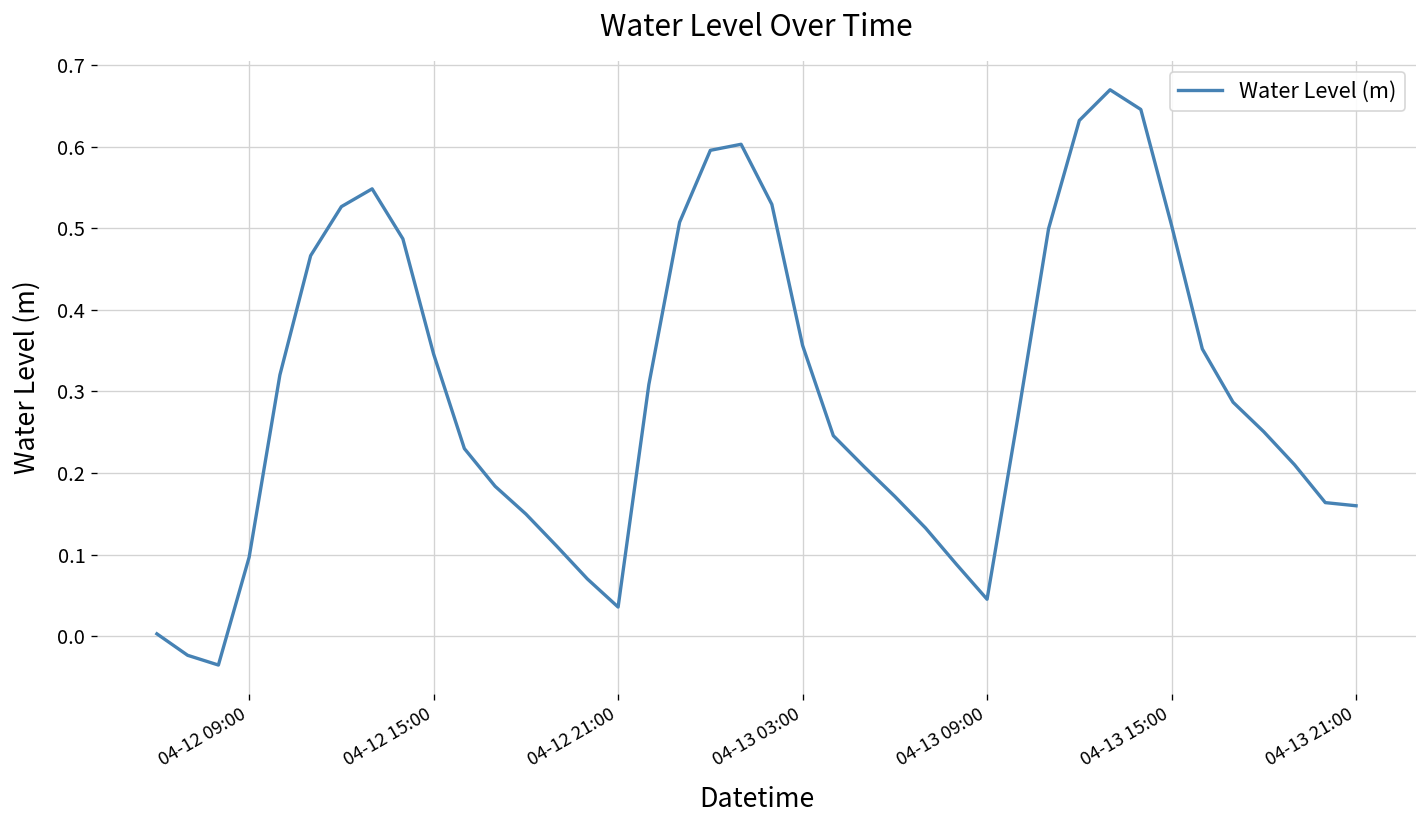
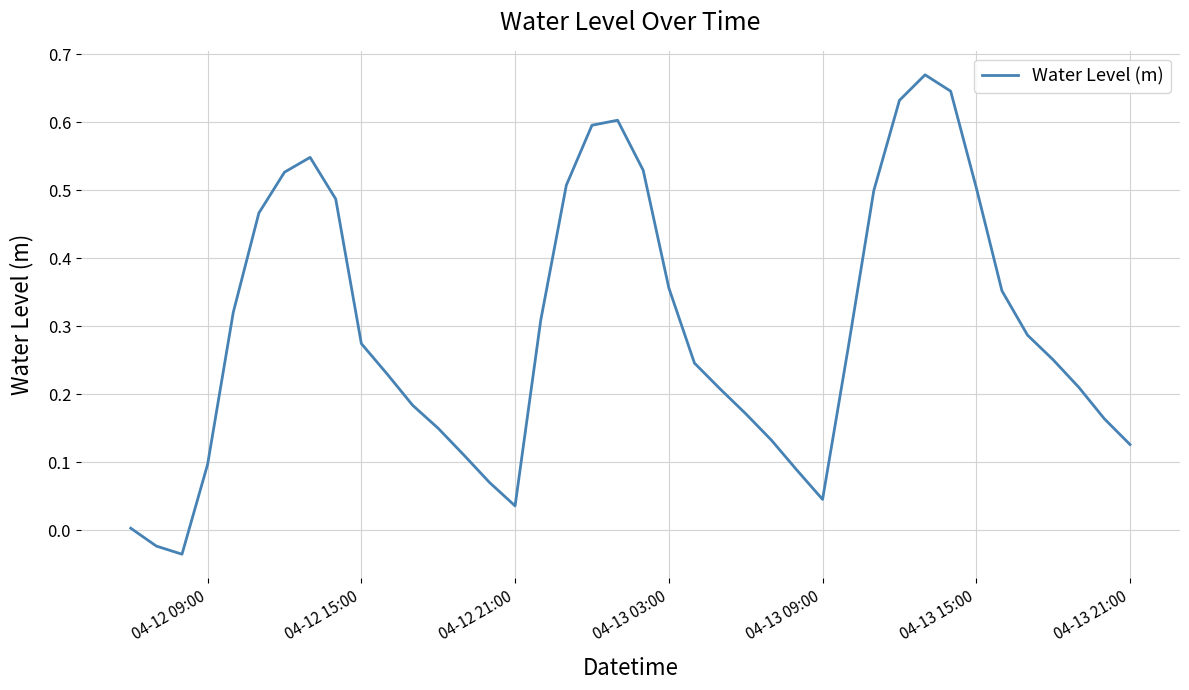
04-12 15:00: 0.35 -> 0.27
04-13 21:00: 0.16 -> 0.13
